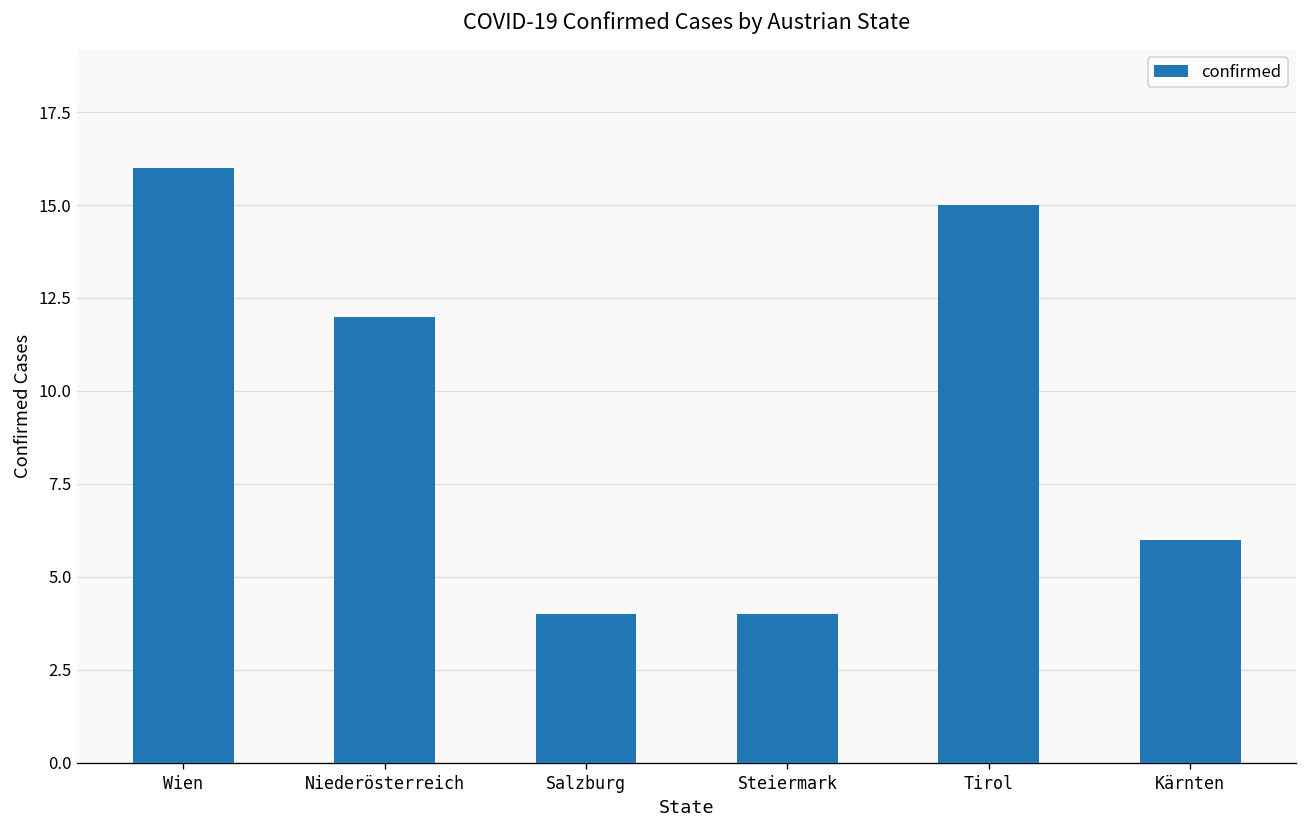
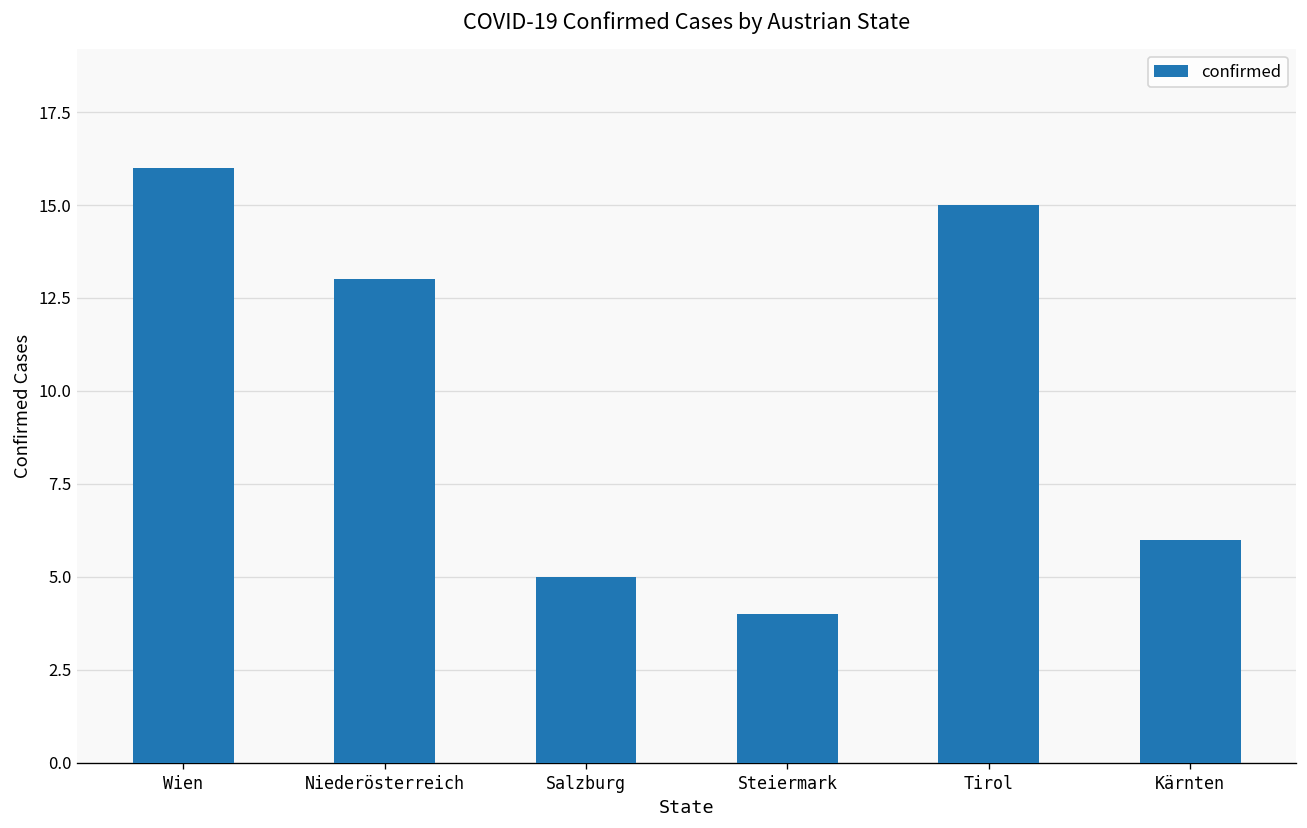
Niederösterreich: 12 -> 13
Salzburg: 4 -> 5
